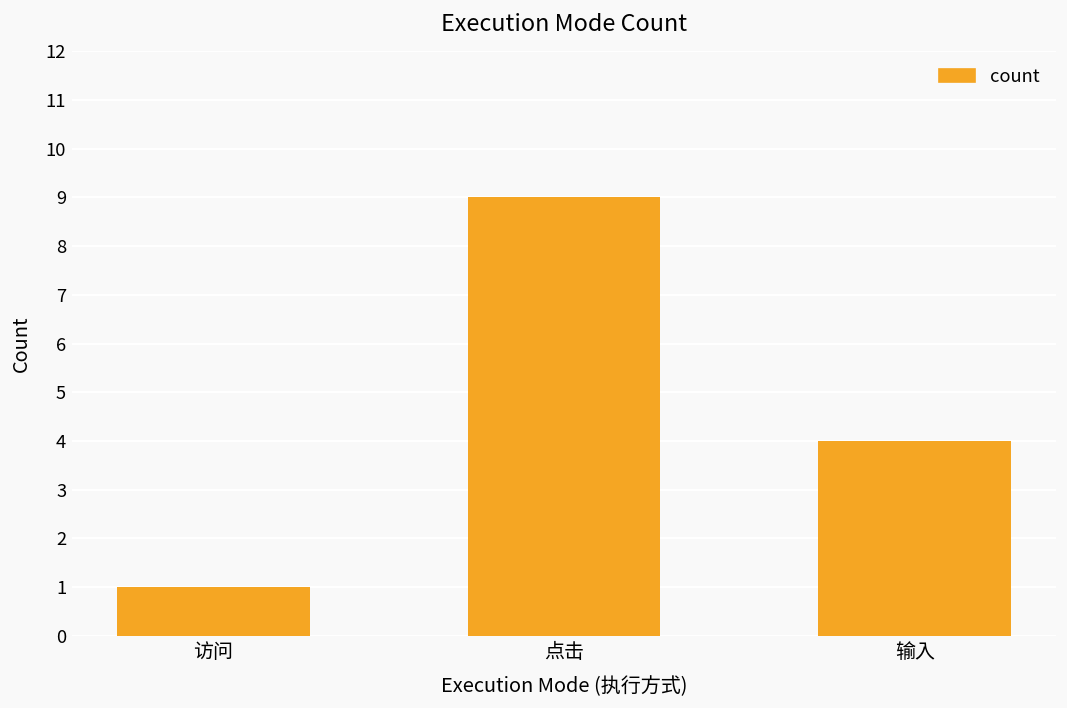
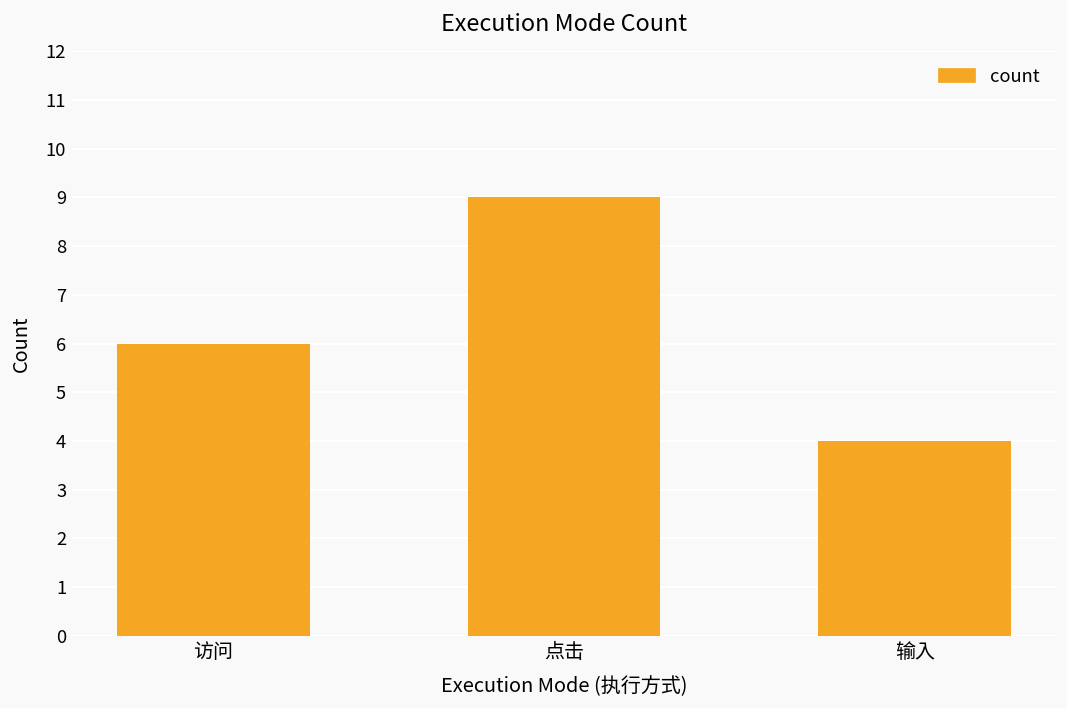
访问: 1 -> 6
